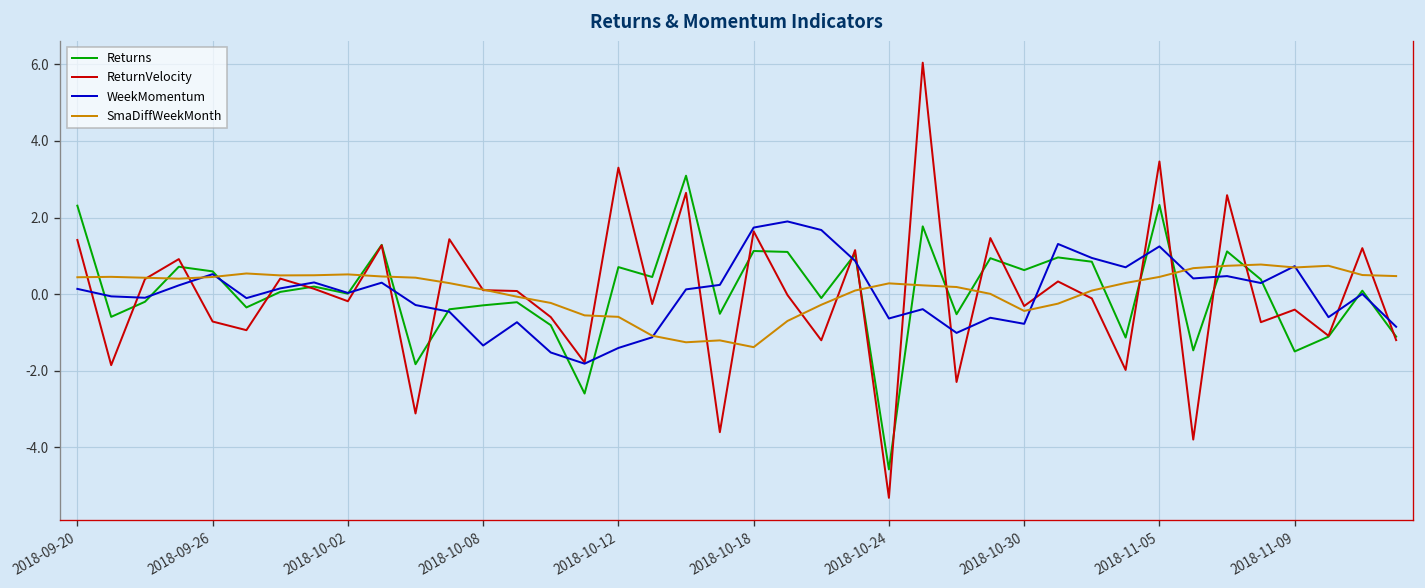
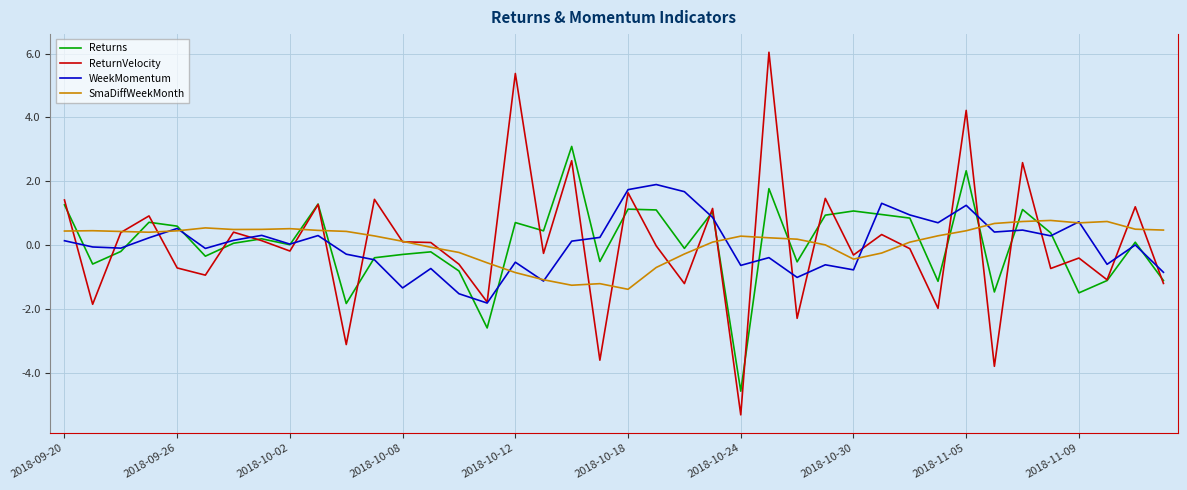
Returns, 2018-09-20: 2.3 -> 1.3
ReturnVelocity, 2018-10-12: 3.3 -> 5.4
WeekMomentum, 2018-10-12: -1.4 -> -0.5
SmaDiffWeekMonth, 2018-10-12: -0.6 -> -0.9
Returns, 2018-10-30: 0.6 -> 1.1
ReturnVelocity, 2018-11-05: 3.5 -> 4.2
